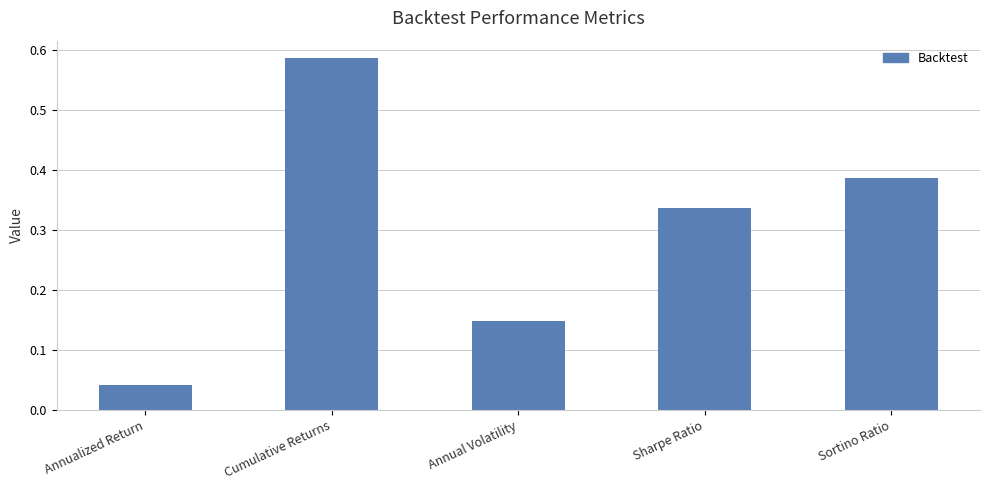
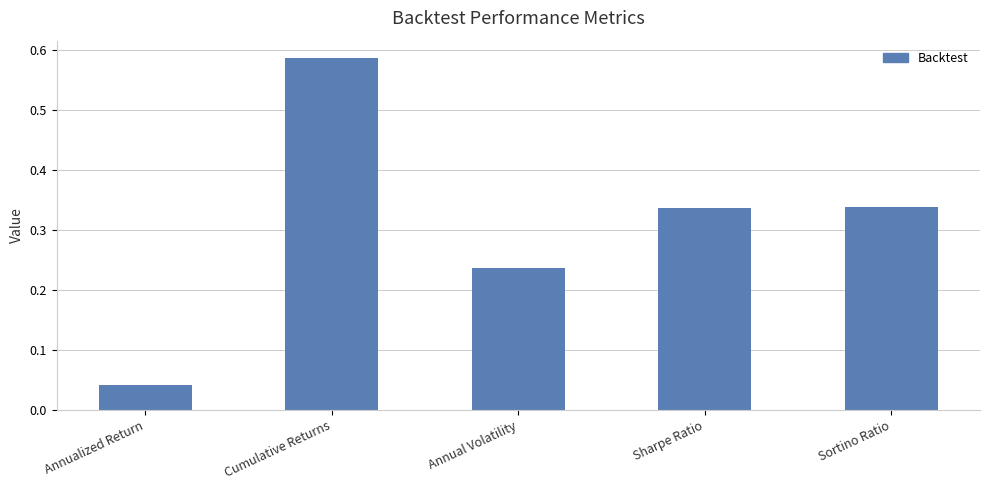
Annual Volatility: 0.15 -> 0.24
Sortino Ratio: 0.39 -> 0.34
